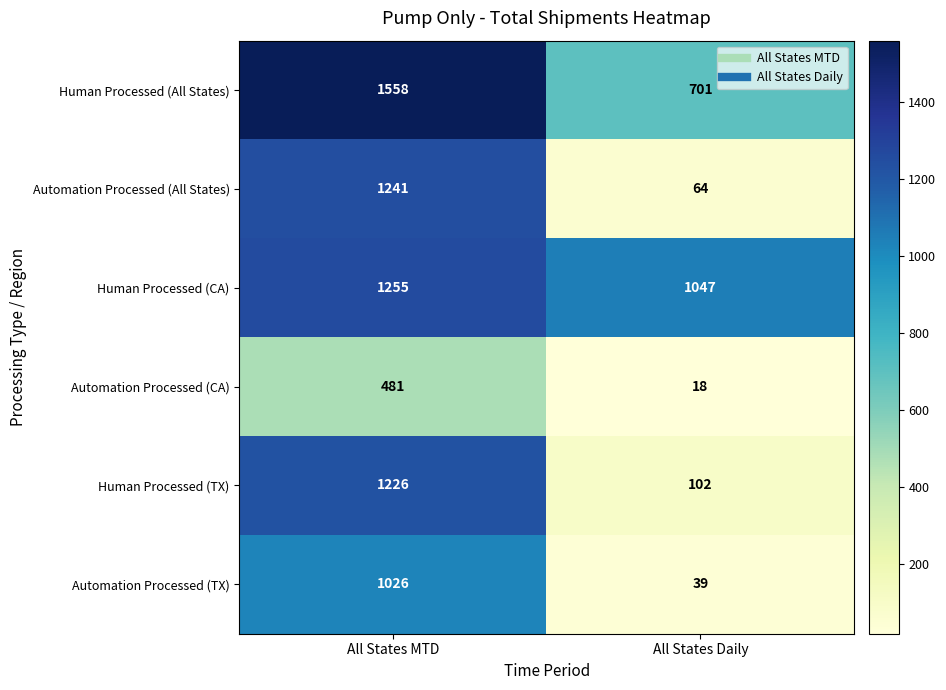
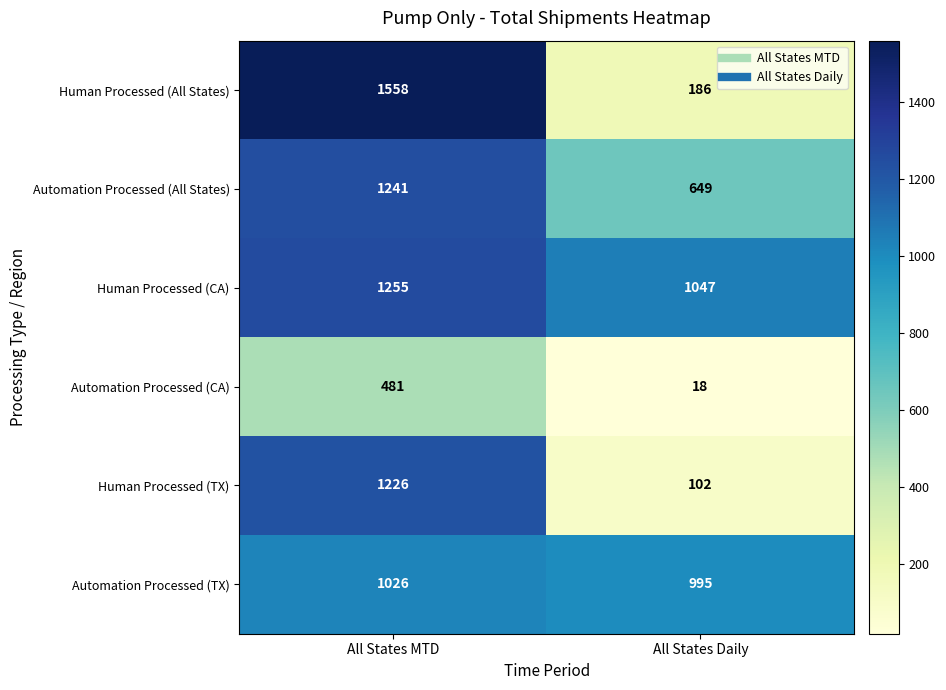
Human Processed (All States), All States Daily: 701 -> 186
Automation Processed (All States), All States Daily: 64 -> 649
Automation Processed (TX), All States Daily: 39 -> 995
